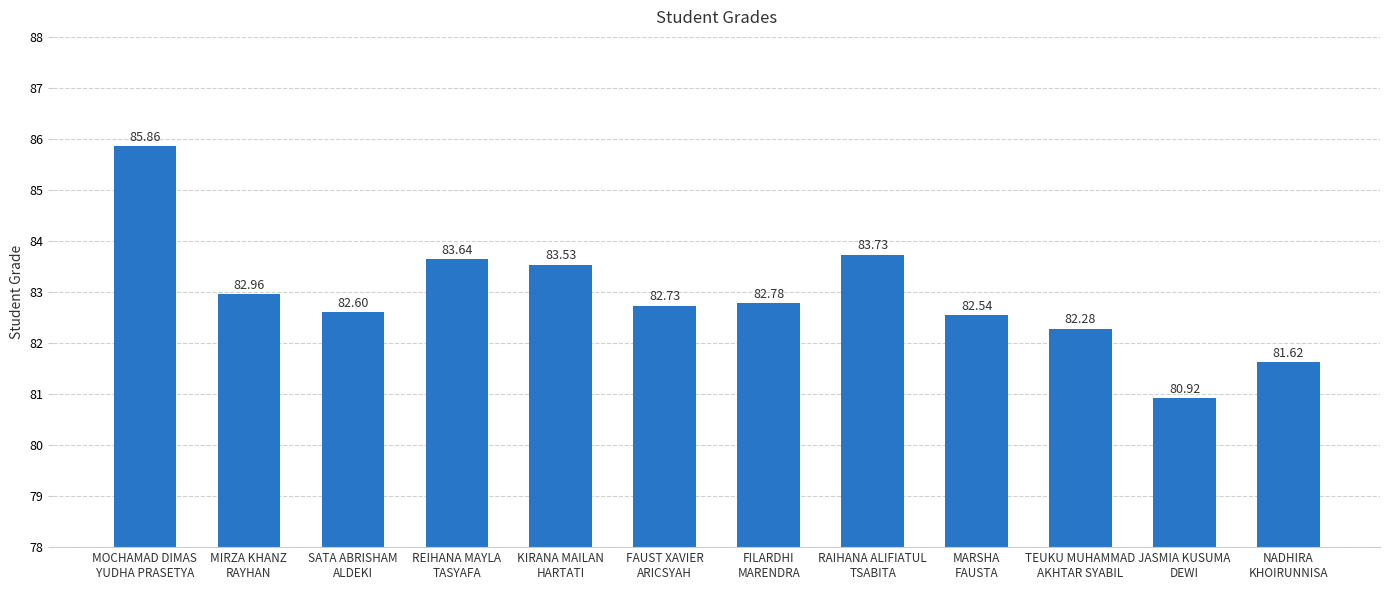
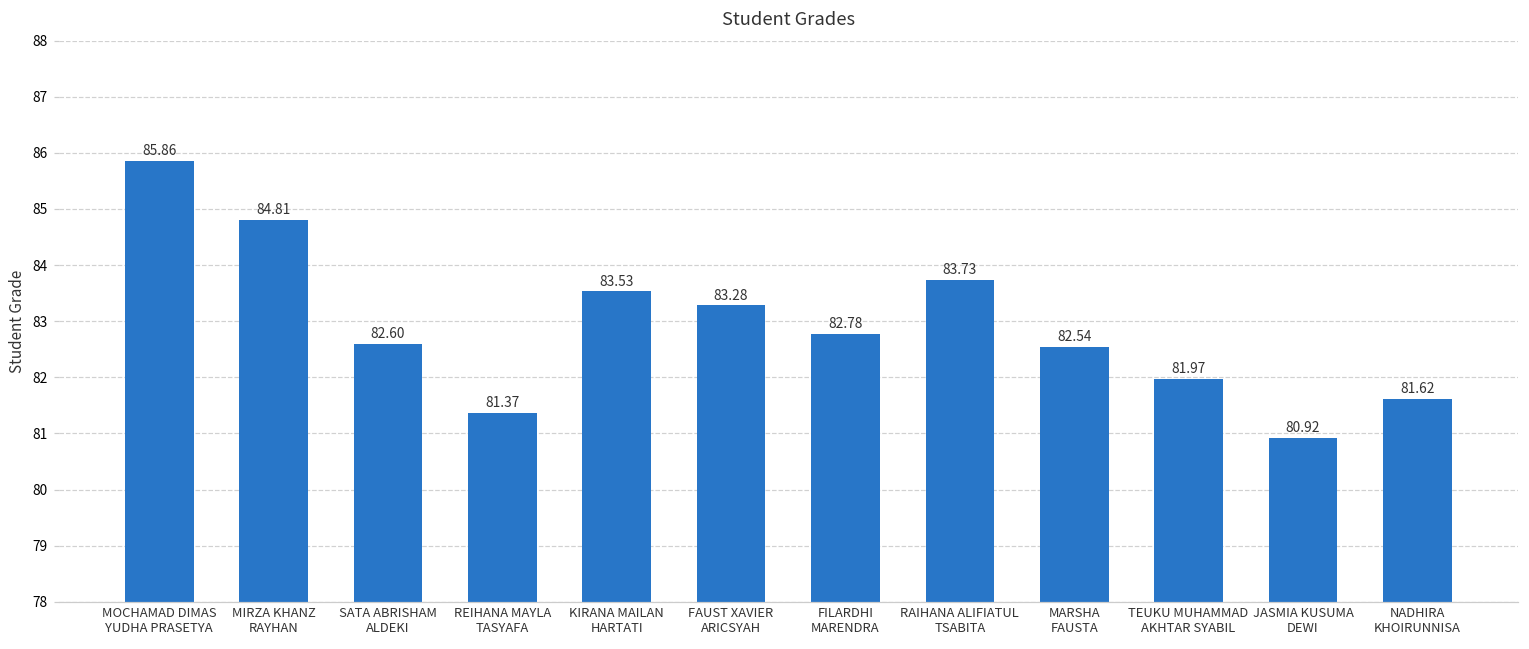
MIRZA KHANZ RAYHAN: 82.96 -> 84.81
REIHANA MAYLA TASYAFA: 83.64 -> 81.37
FAUST XAVIER ARICSYAH: 82.73 -> 83.28
TEUKU MUHAMMAD AKHTAR SYABIL: 82.28 -> 81.97
